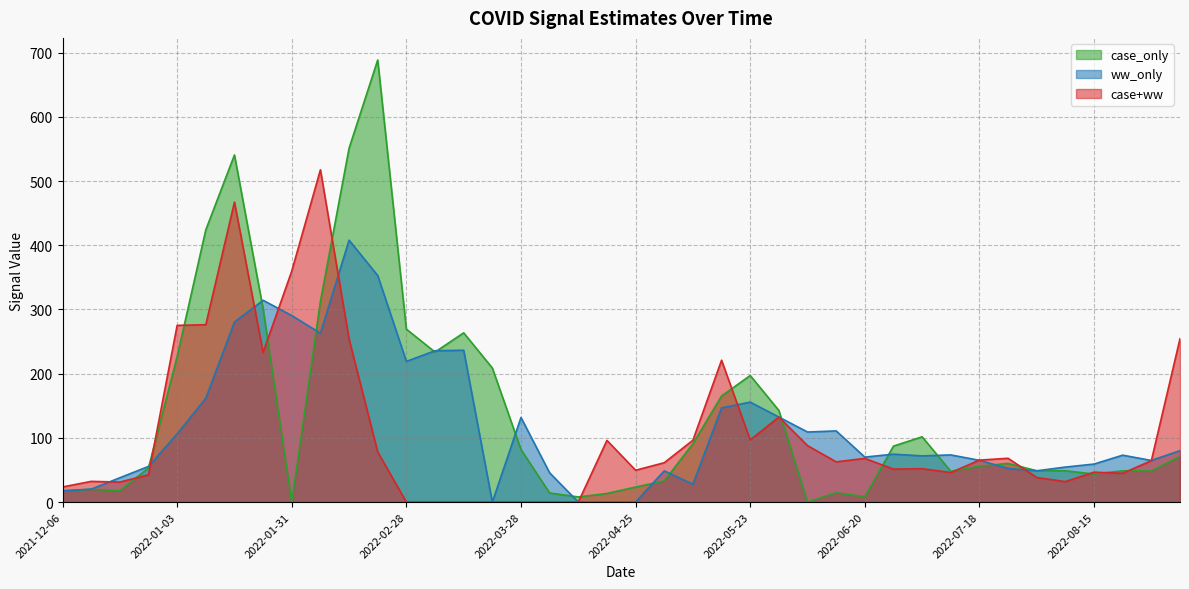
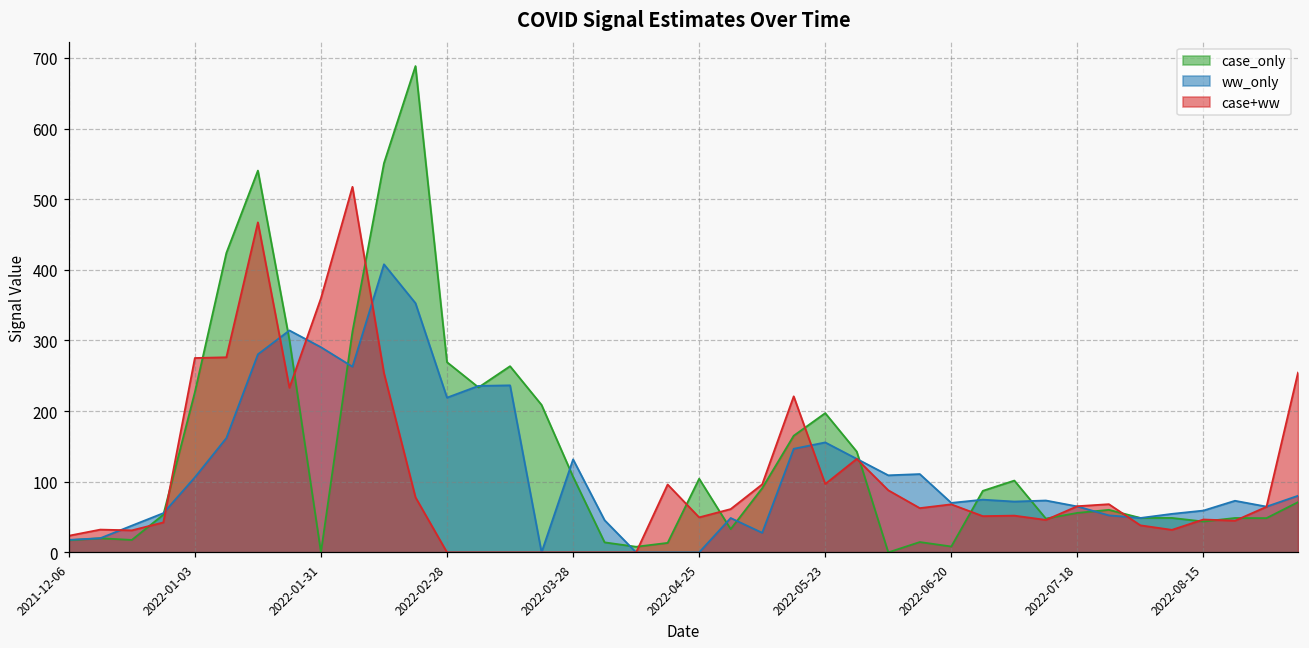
case_only, 2022-03-28: 80 -> 110
case_only, 2022-04-25: 20 -> 100
